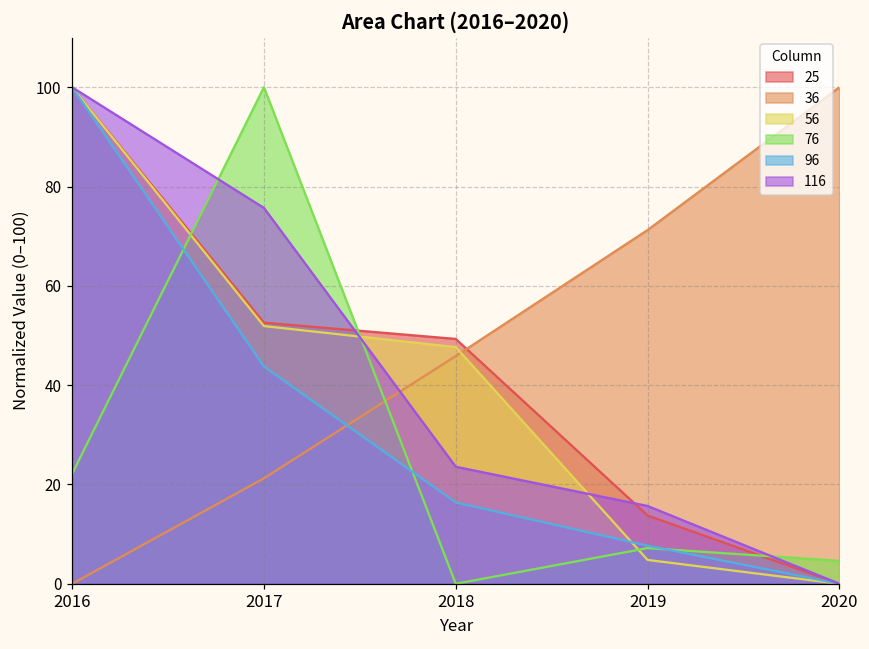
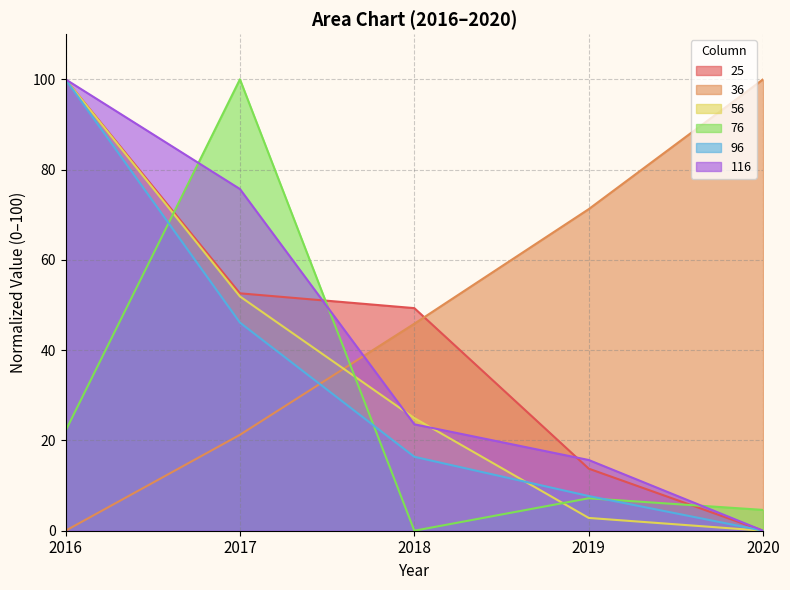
96, 2017: 44 -> 46
56, 2018: 48 -> 25
56, 2019: 5 -> 3
